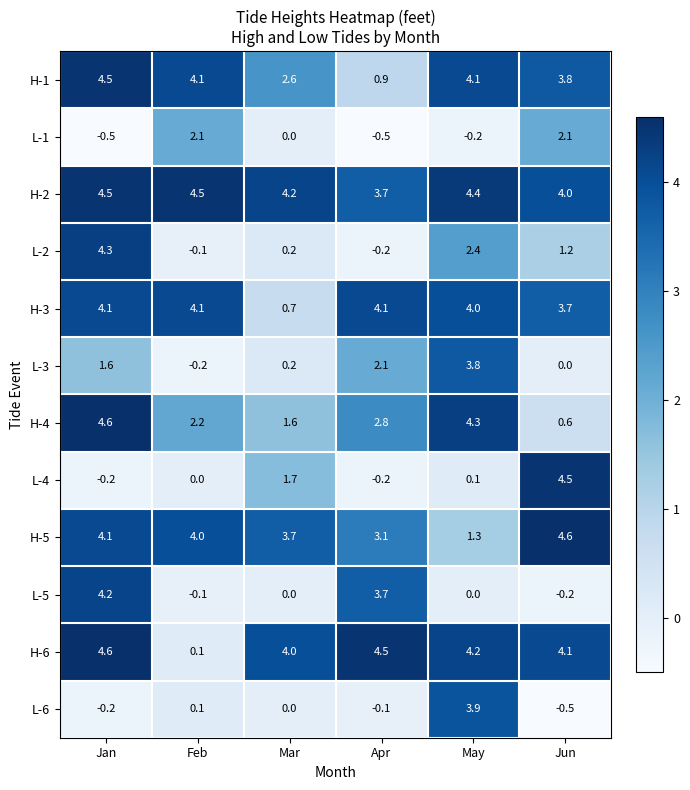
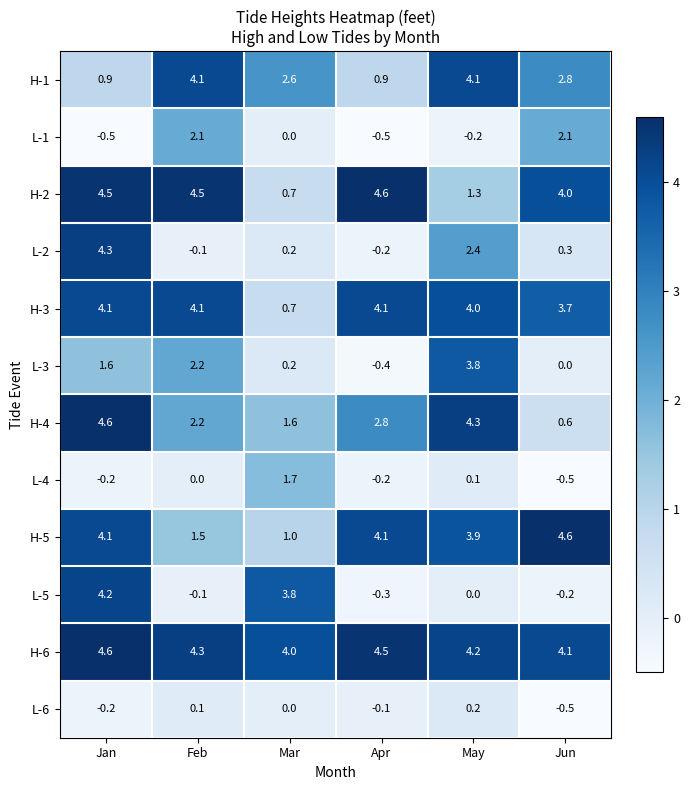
H-1, Jan: 4.5 -> 0.9
H-1, Jun: 3.8 -> 2.8
H-2, Mar: 4.2 -> 0.7
H-2, Apr: 3.7 -> 4.6
H-2, May: 4.4 -> 1.3
L-2, Jun: 1.2 -> 0.3
L-3, Feb: -0.2 -> 2.2
L-3, Apr: 2.1 -> -0.4
L-4, Jun: 4.5 -> -0.5
H-5, Feb: 4.0 -> 1.5
H-5, Mar: 3.7 -> 1.0
H-5, Apr: 3.1 -> 4.1
H-5, May: 1.3 -> 3.9
L-5, Mar: 0.0 -> 3.8
L-5, Apr: 3.7 -> -0.3
H-6, Feb: 0.1 -> 4.3
L-6, May: 3.9 -> 0.2
